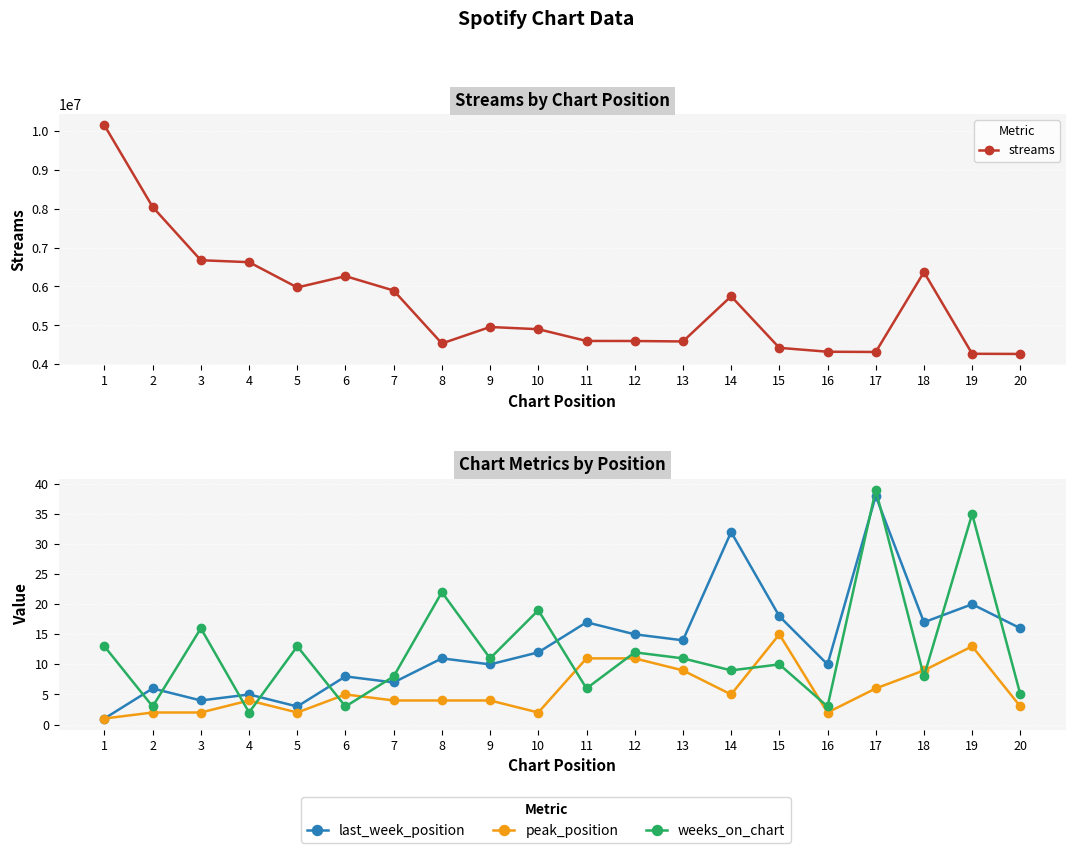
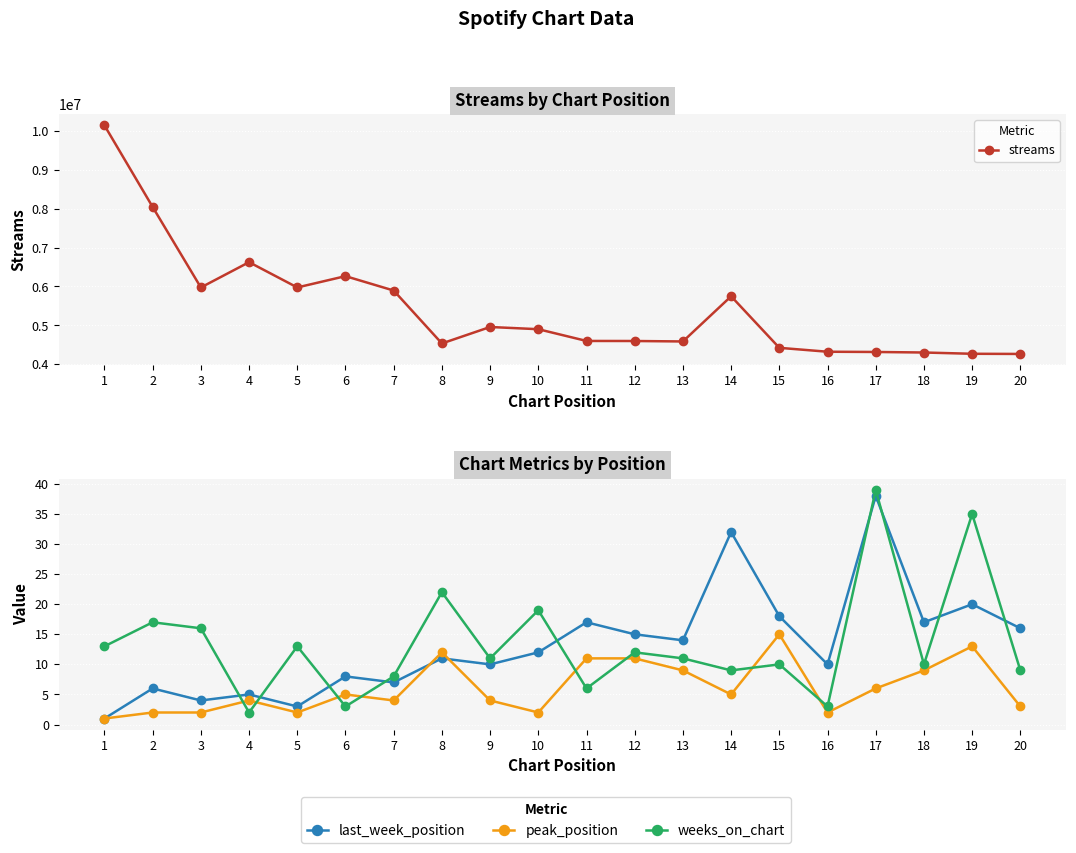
Streams by Chart Position, 3: 6700000 -> 6000000
Streams by Chart Position, 18: 6400000 -> 4300000
Chart Metrics by Position, weeks_on_chart, 2: 3 -> 17
Chart Metrics by Position, peak_position, 8: 4 -> 12
Chart Metrics by Position, weeks_on_chart, 18: 8 -> 10
Chart Metrics by Position, weeks_on_chart, 20: 5 -> 9
